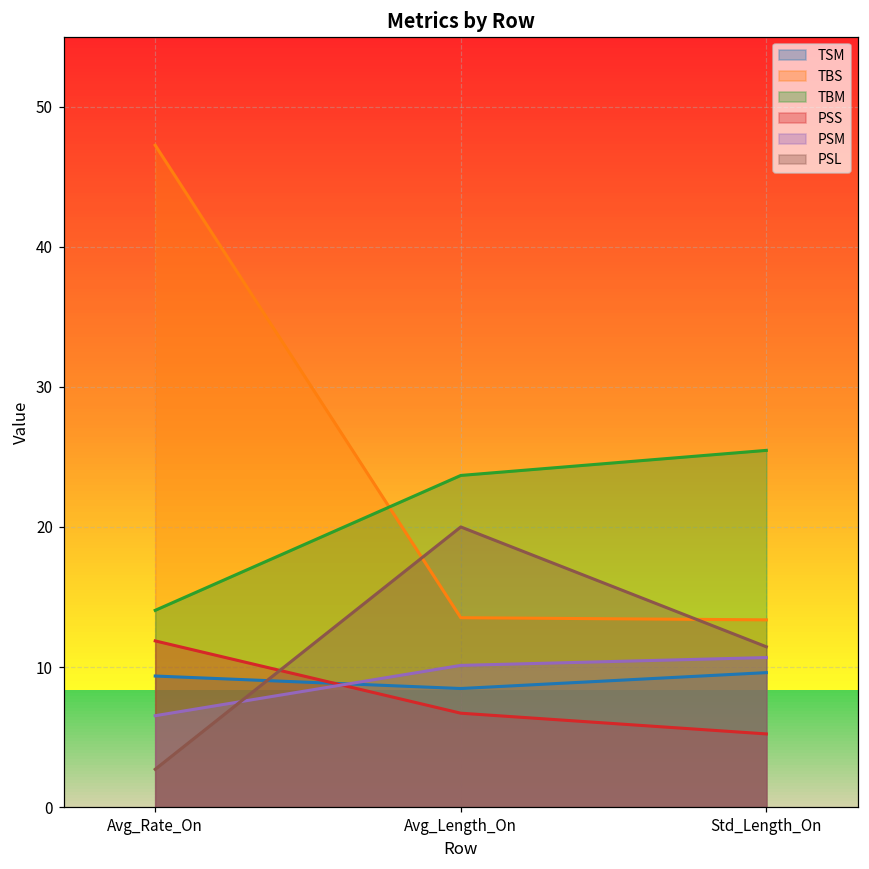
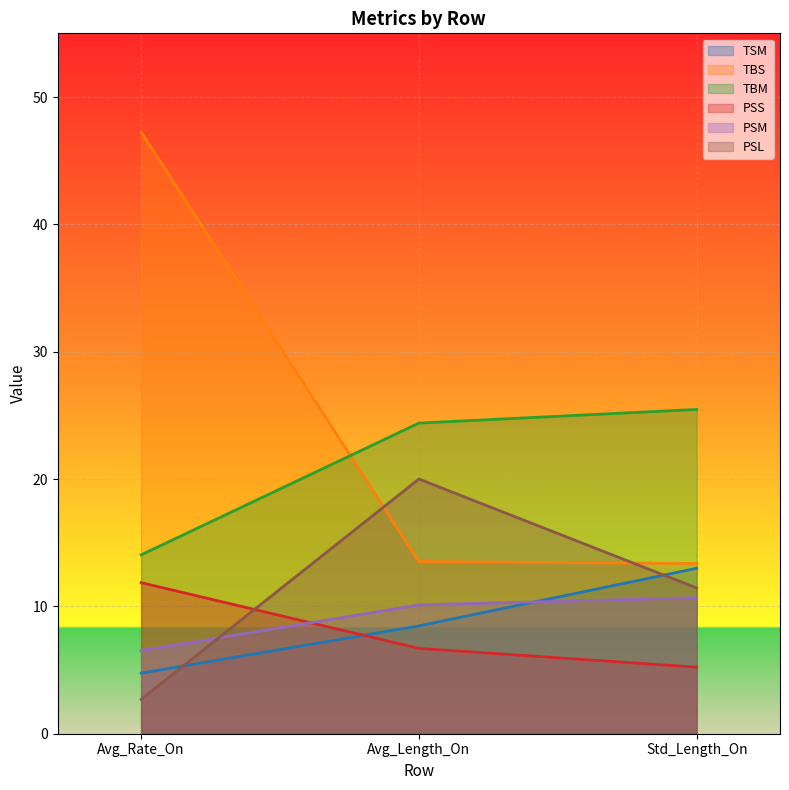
TSM, Avg_Rate_On: 9.4 -> 4.8
TBM, Avg_Length_On: 23.7 -> 24.4
TSM, Std_Length_On: 9.6 -> 13.0
